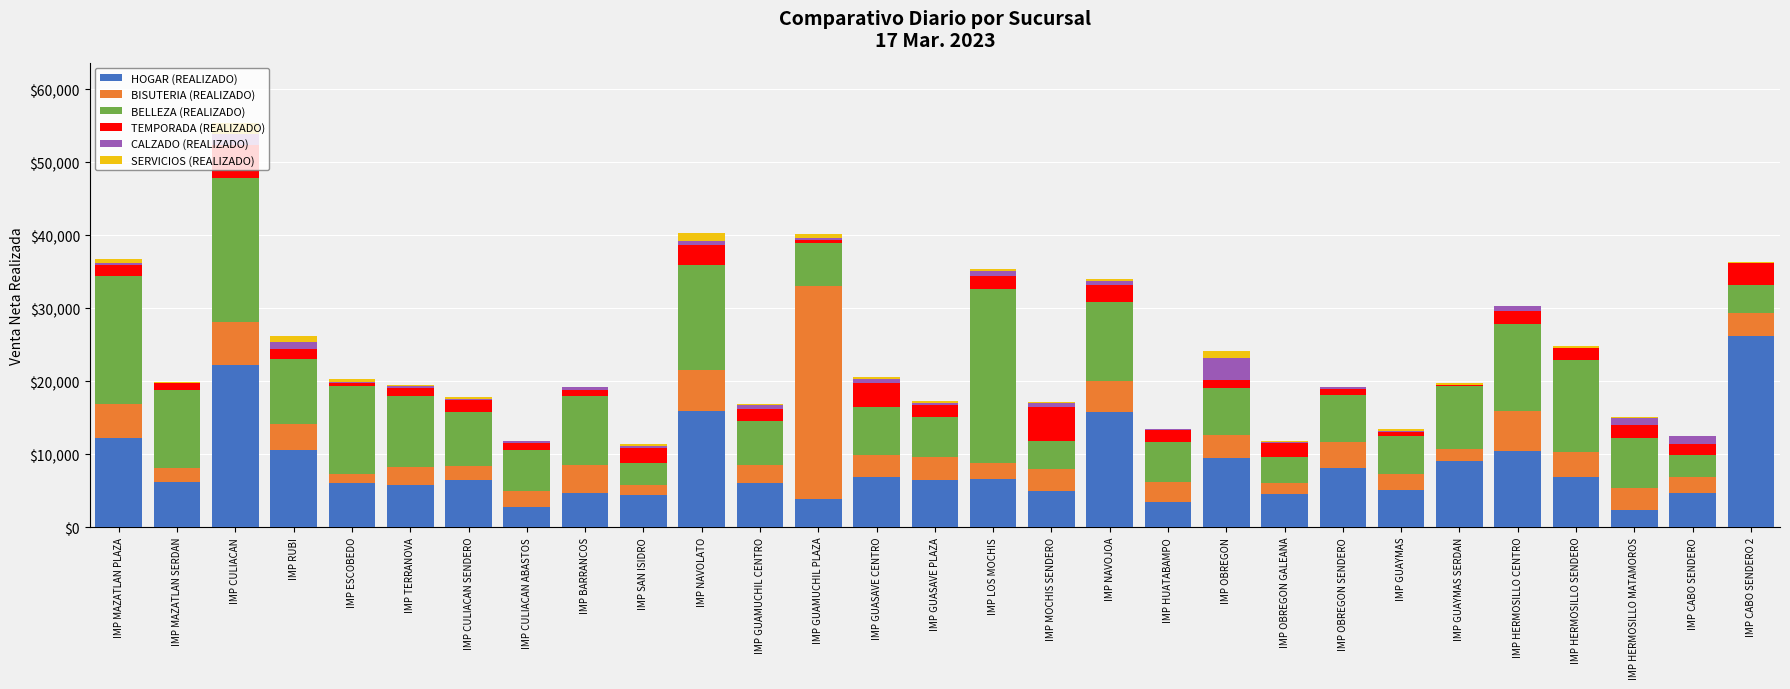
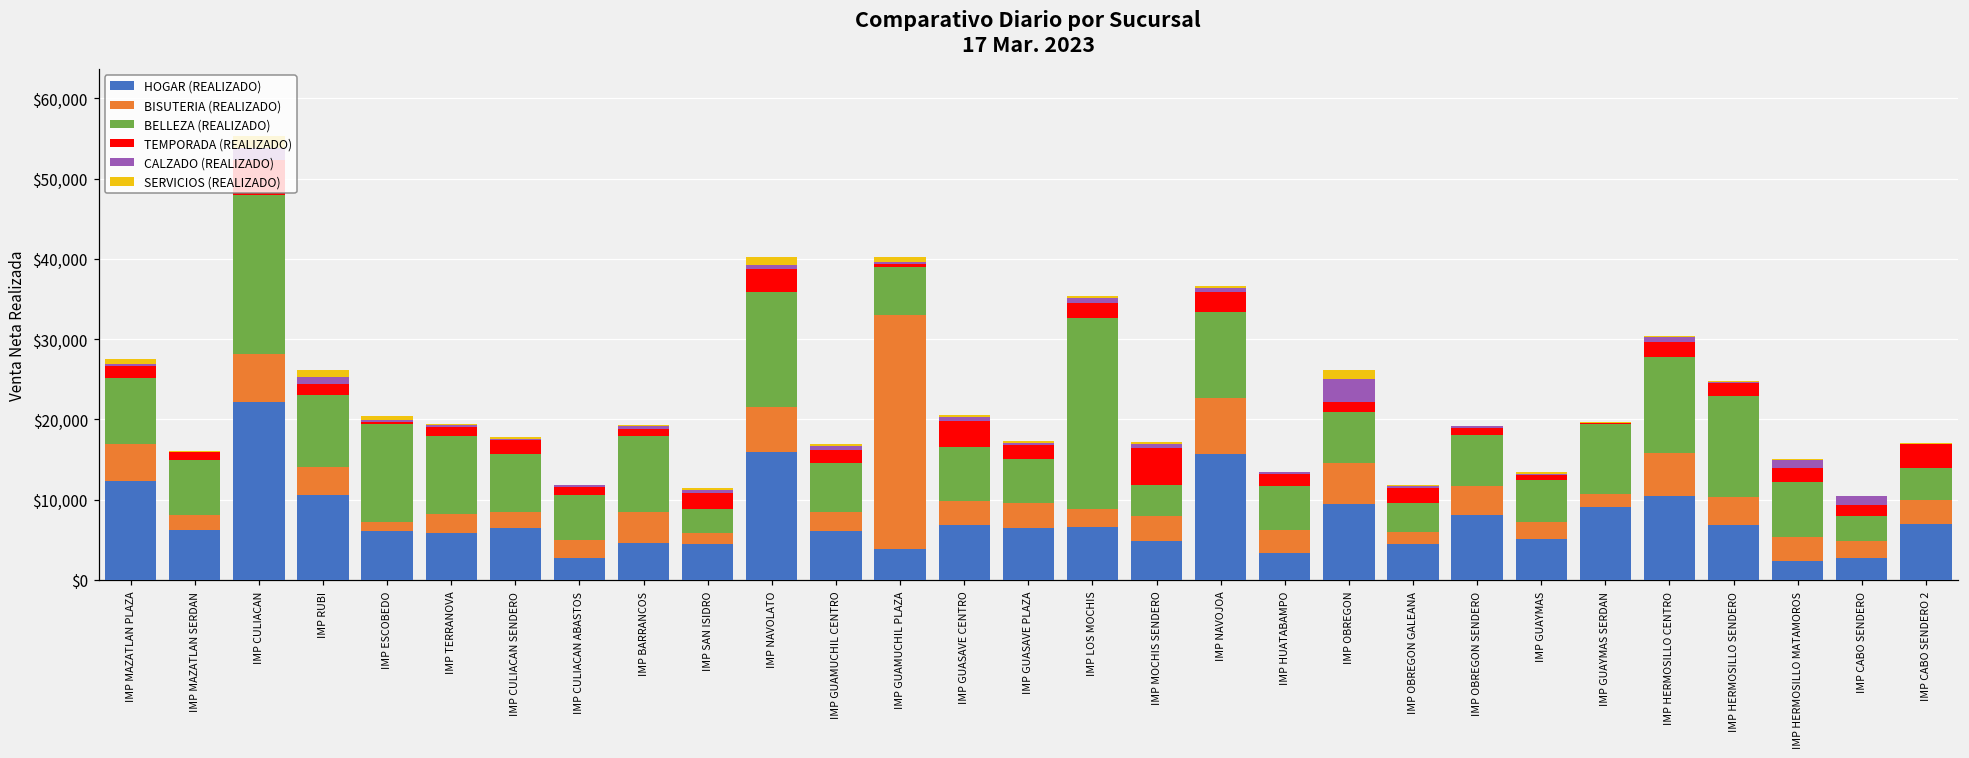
BELLEZA (REALIZADO), IMP MAZATLAN PLAZA: $18,000 -> $8,000
BELLEZA (REALIZADO), IMP MAZATLAN SERDAN: $11,000 -> $7,000
BISUTERIA (REALIZADO), IMP NAVOJOA: $4,000 -> $7,000
BISUTERIA (REALIZADO), IMP OBREGON: $3,000 -> $5,000
HOGAR (REALIZADO), IMP CABO SENDERO: $5,000 -> $3,000
HOGAR (REALIZADO), IMP CABO SENDERO 2: $26,000 -> $7,000
